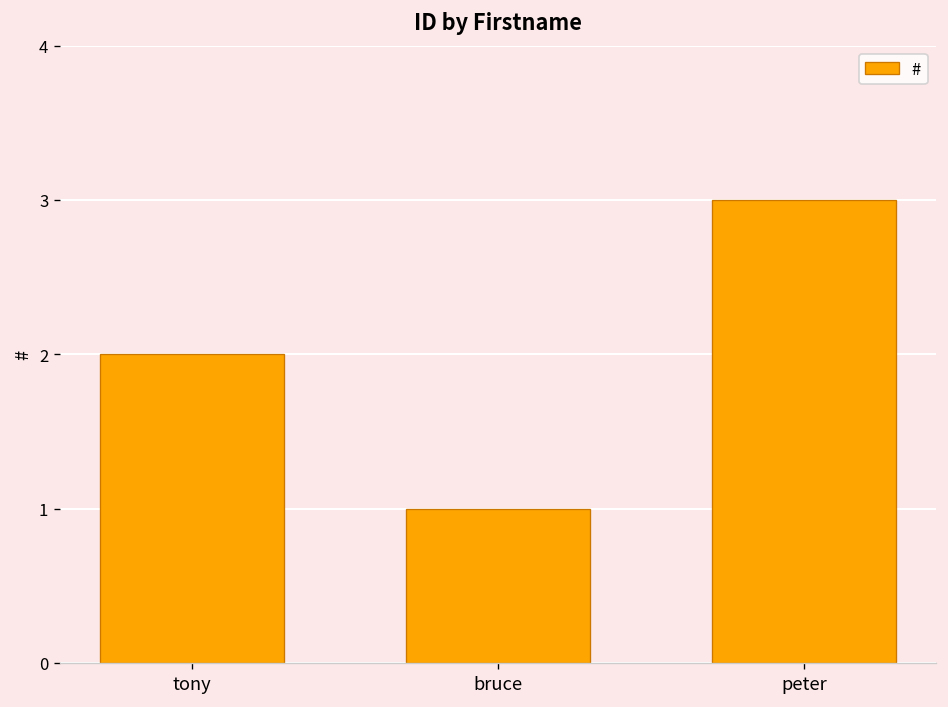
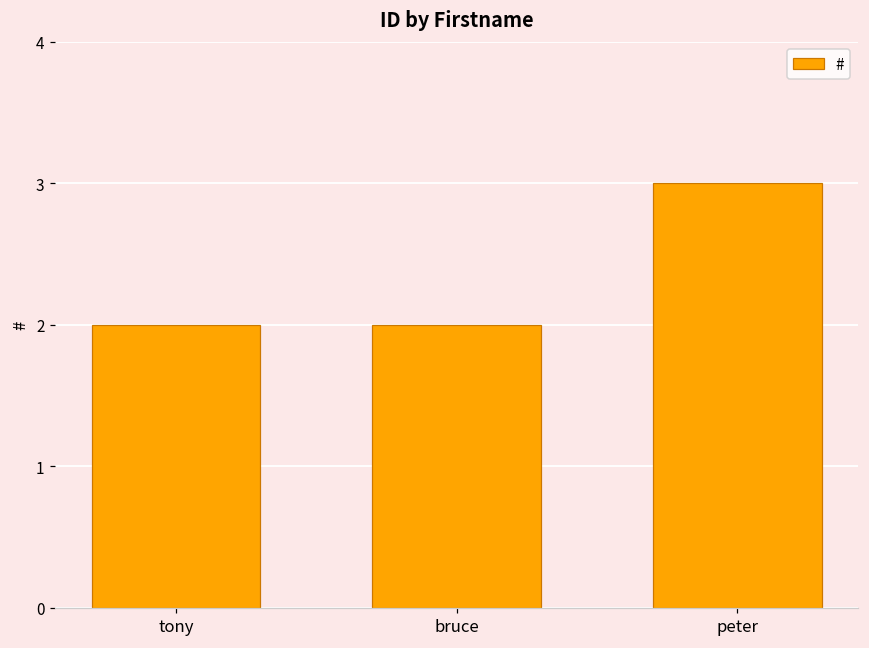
bruce: 1 -> 2
